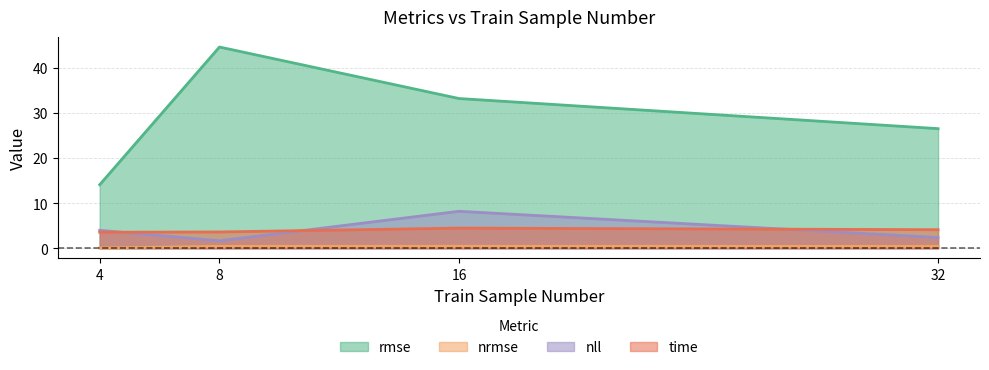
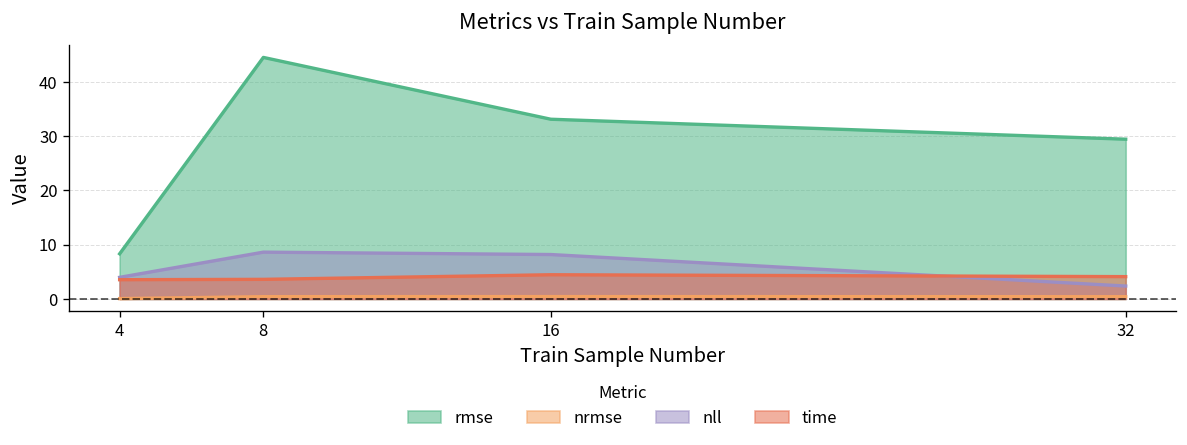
rmse, 4: 14 -> 8
nll, 8: 2 -> 9
rmse, 32: 26 -> 29
